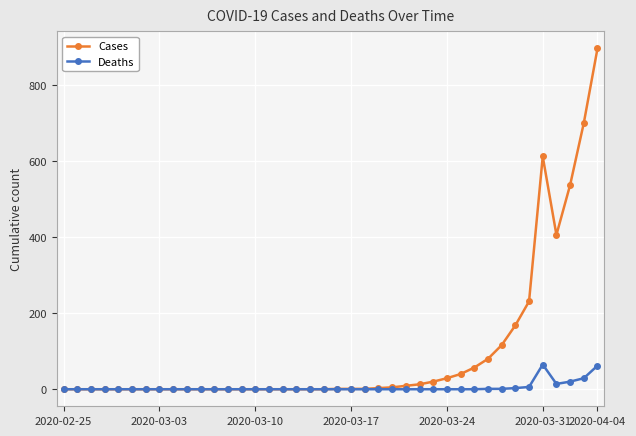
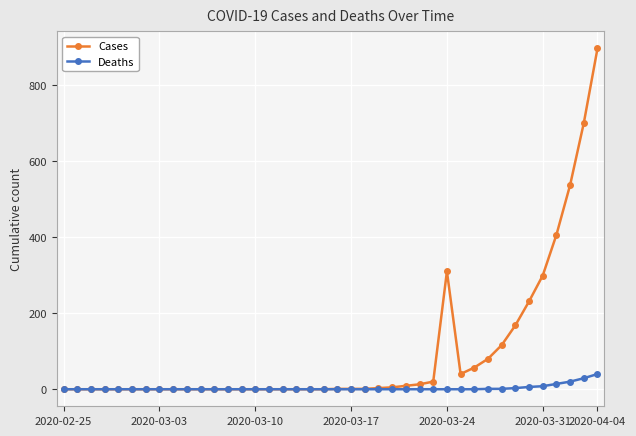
Cases, 2020-03-24: 30 -> 310
Cases, 2020-03-31: 610 -> 300
Deaths, 2020-03-31: 70 -> 10
Deaths, 2020-04-04: 60 -> 40
